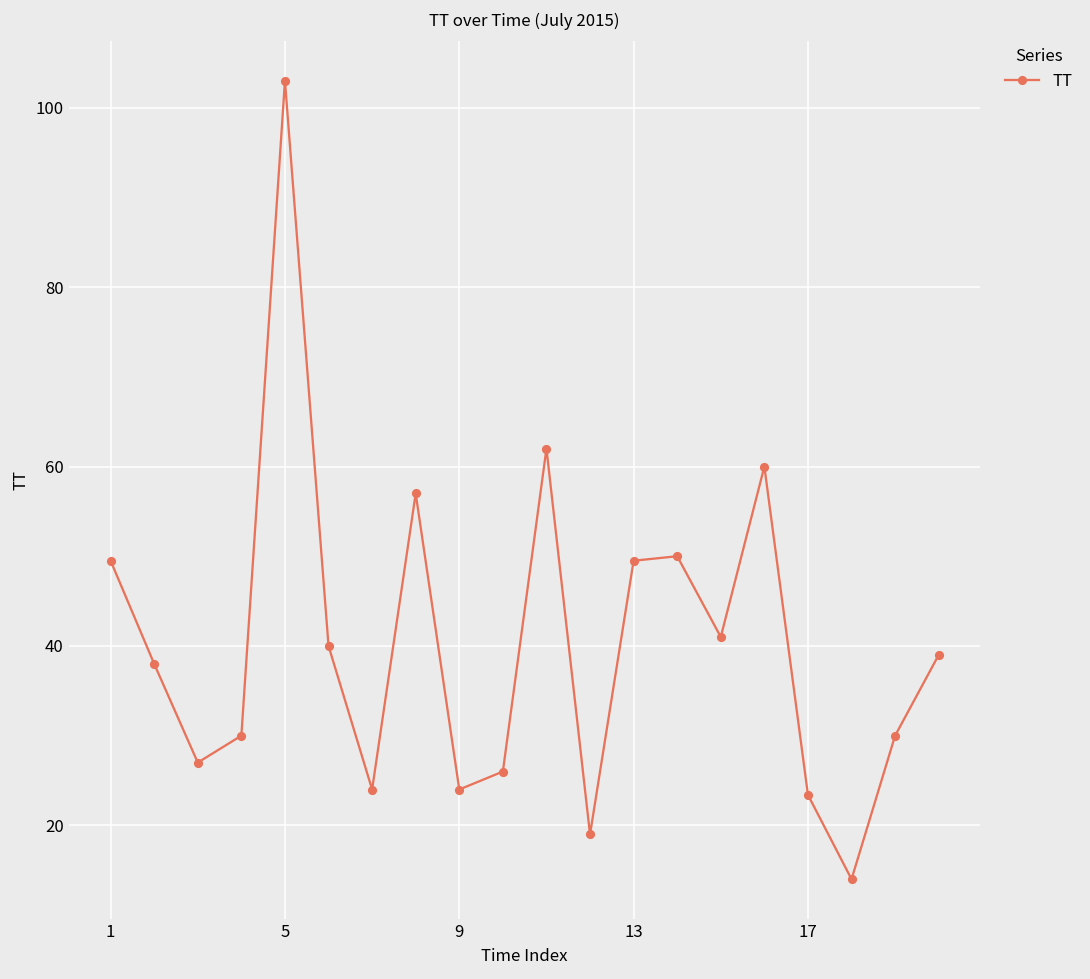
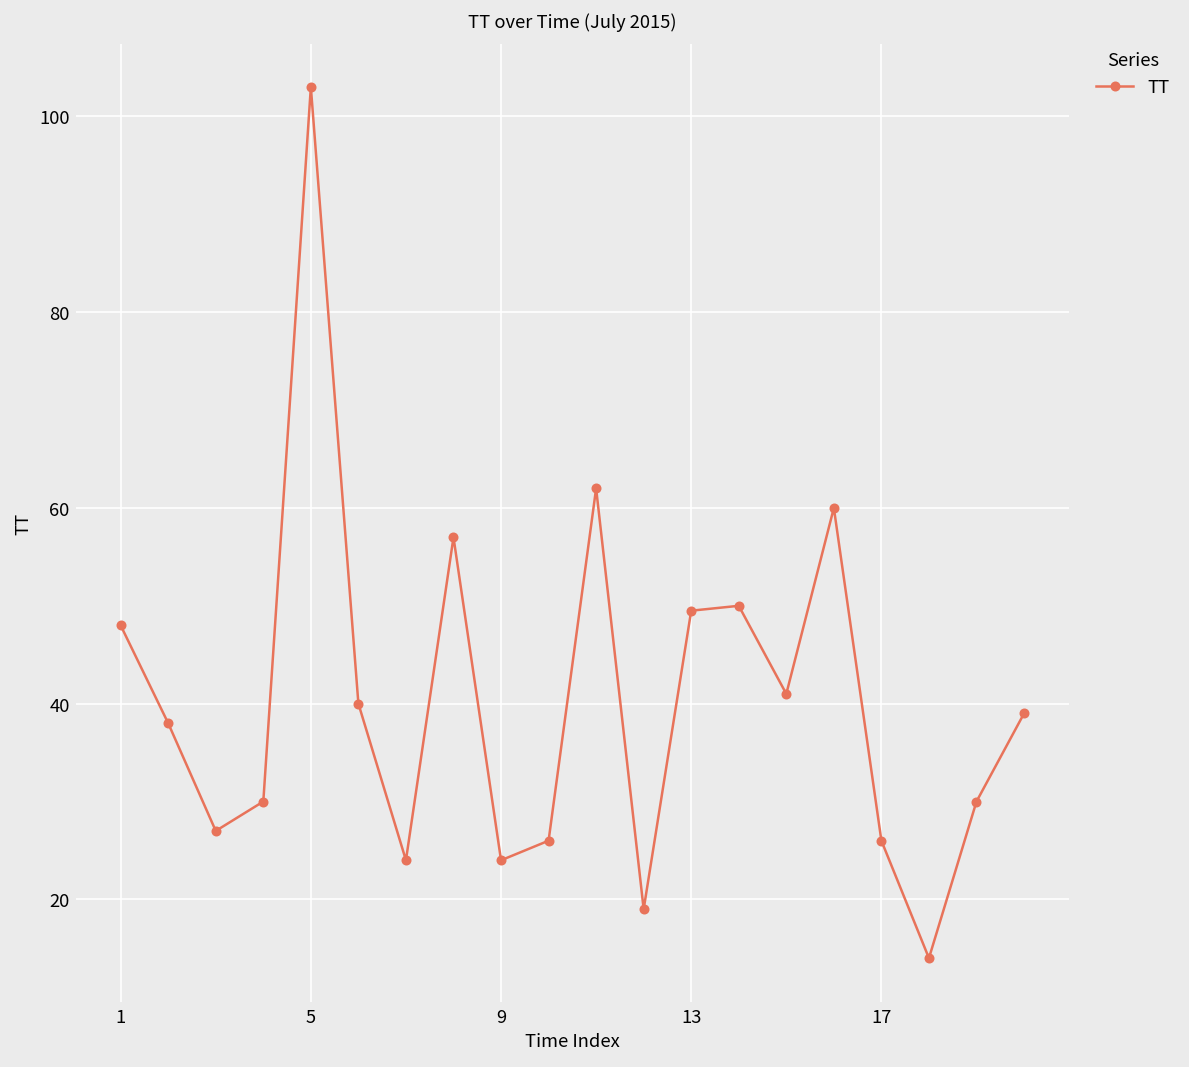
1: 50 -> 48
17: 23 -> 26
